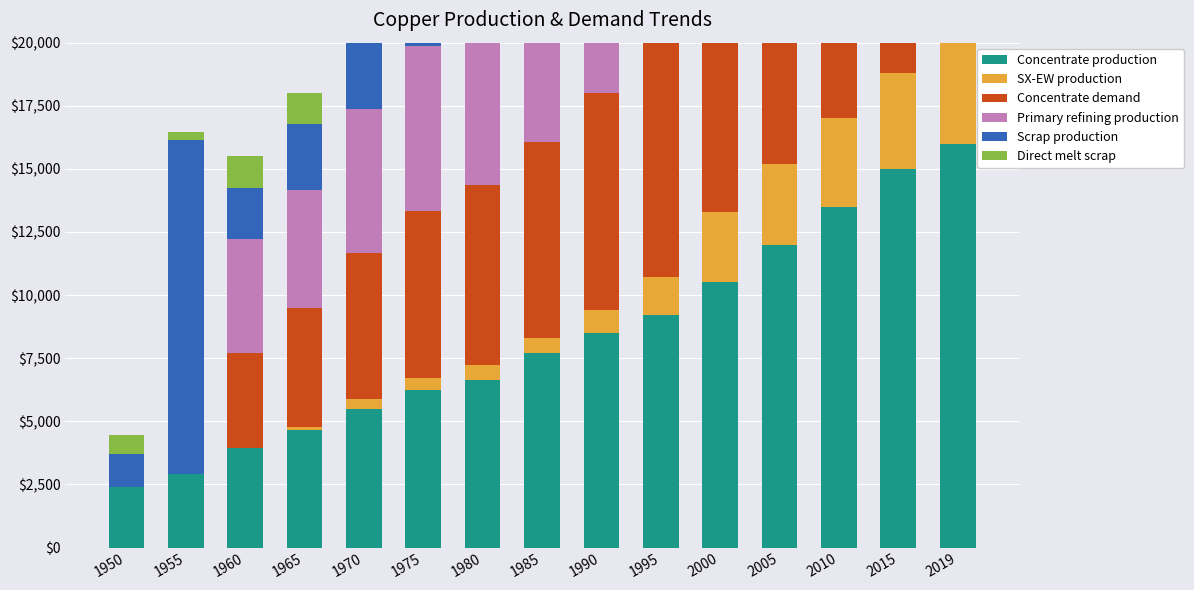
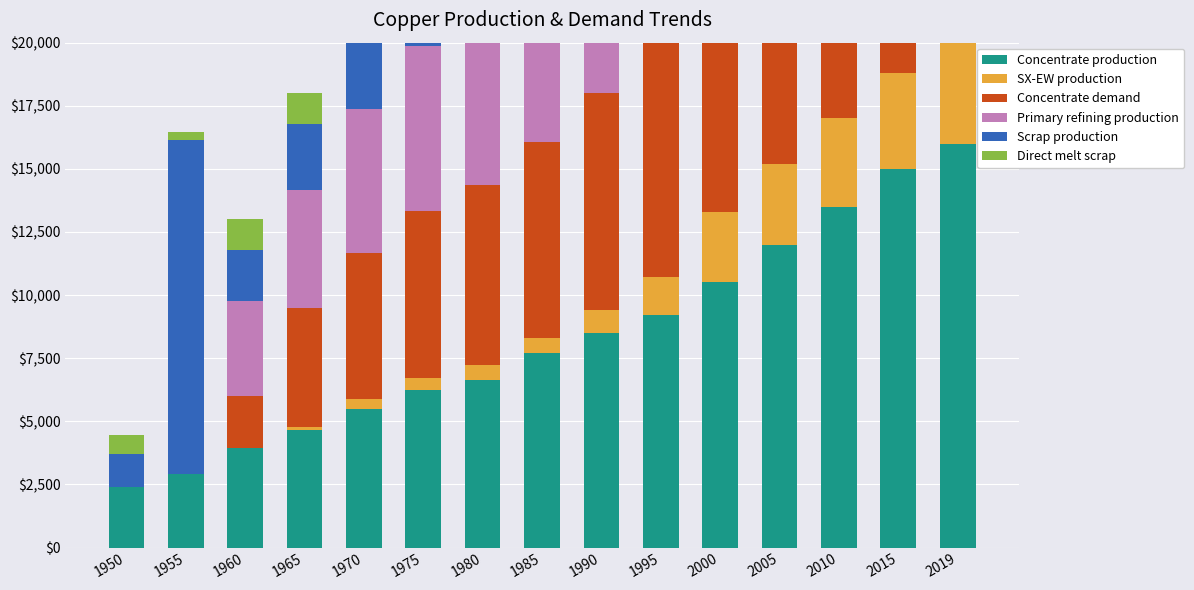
Concentrate demand, 1960: $3,800 -> $2,100
Primary refining production, 1960: $4,500 -> $3,700
